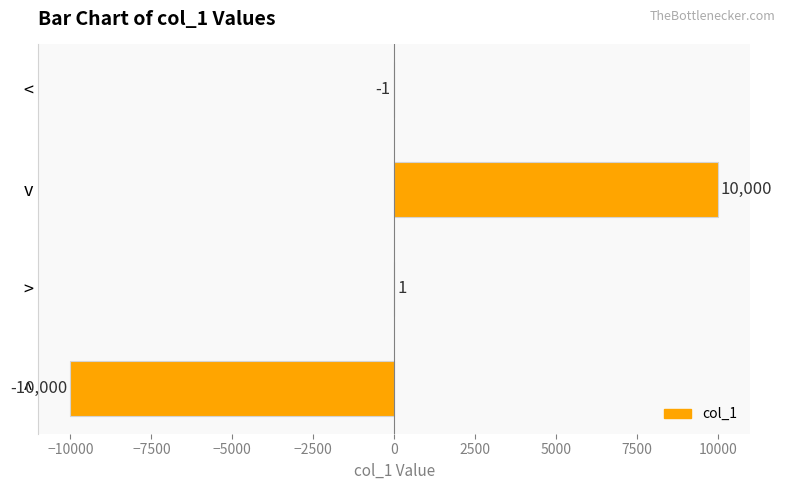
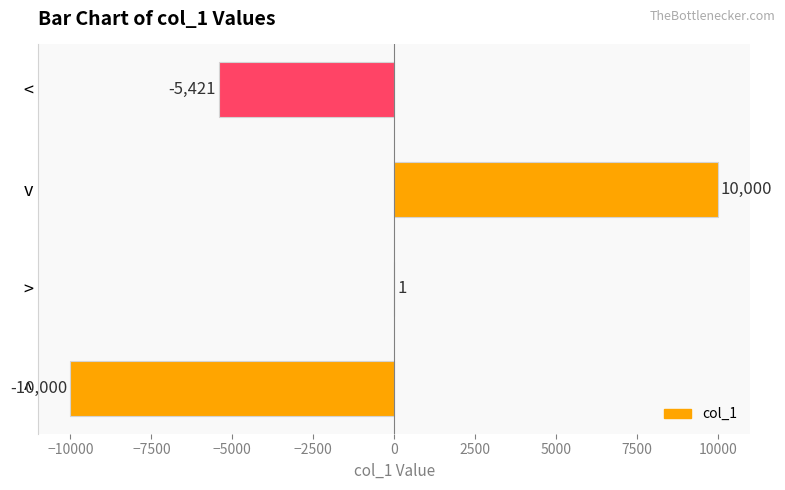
<: -1 -> -5,421
